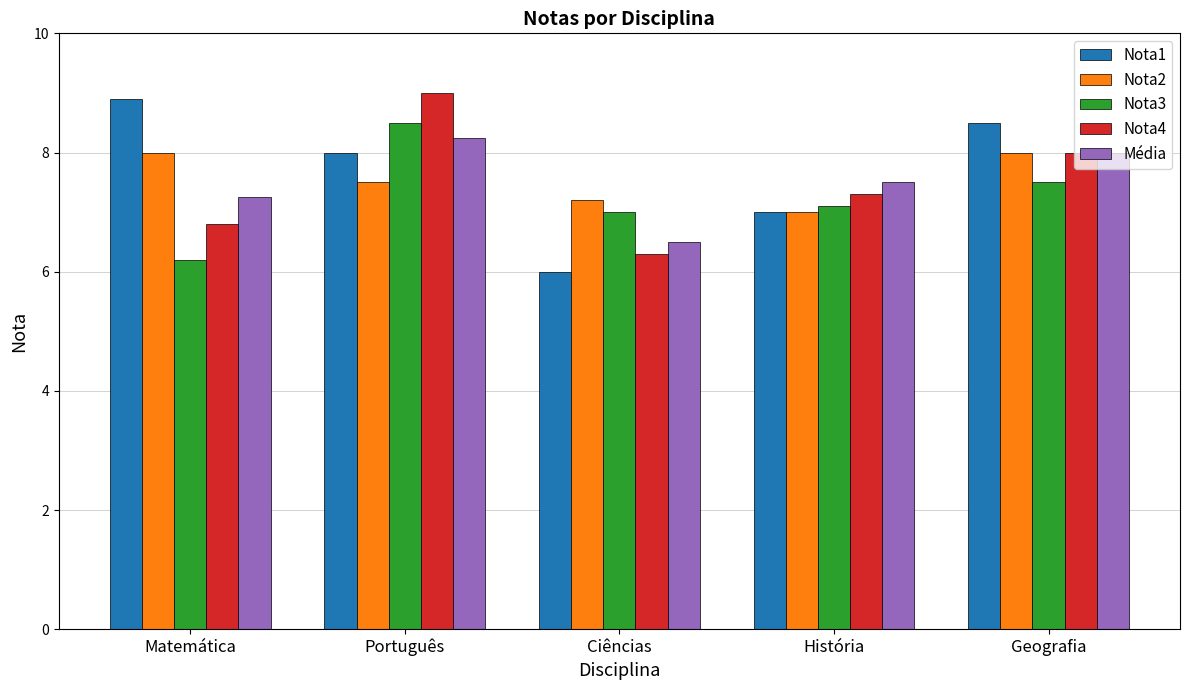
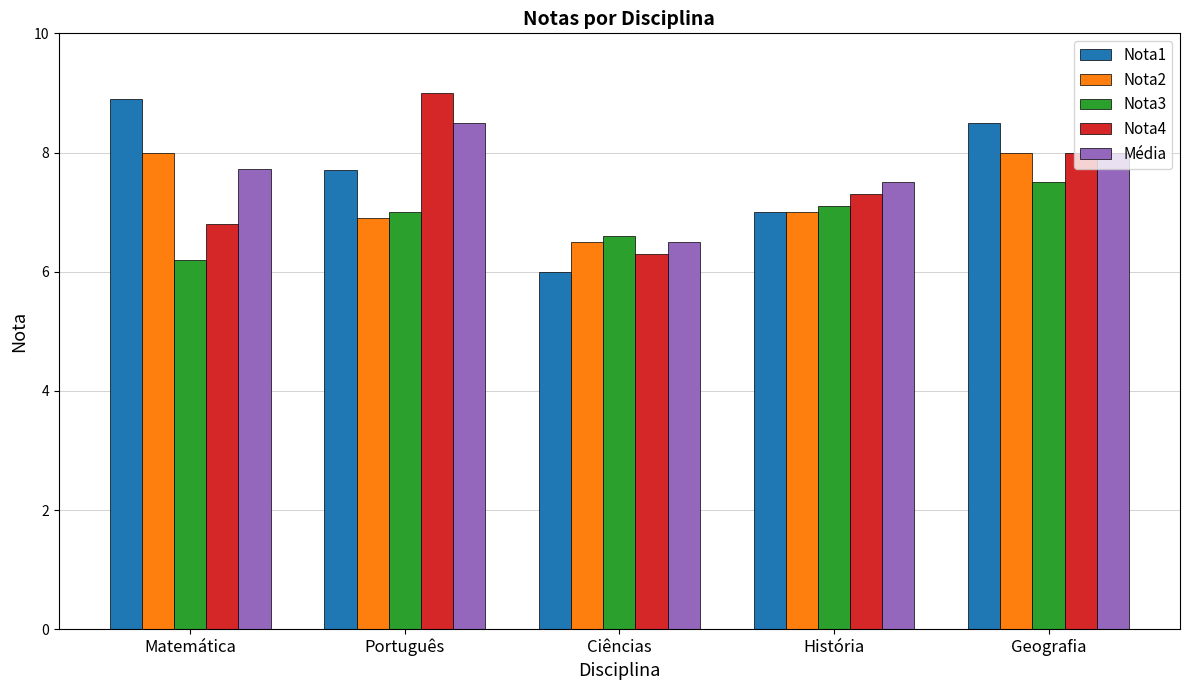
Média, Matemática: 7.3 -> 7.7
Nota1, Português: 8.0 -> 7.7
Nota2, Português: 7.5 -> 6.9
Nota3, Português: 8.5 -> 7.0
Média, Português: 8.3 -> 8.5
Nota2, Ciências: 7.2 -> 6.5
Nota3, Ciências: 7.0 -> 6.6
